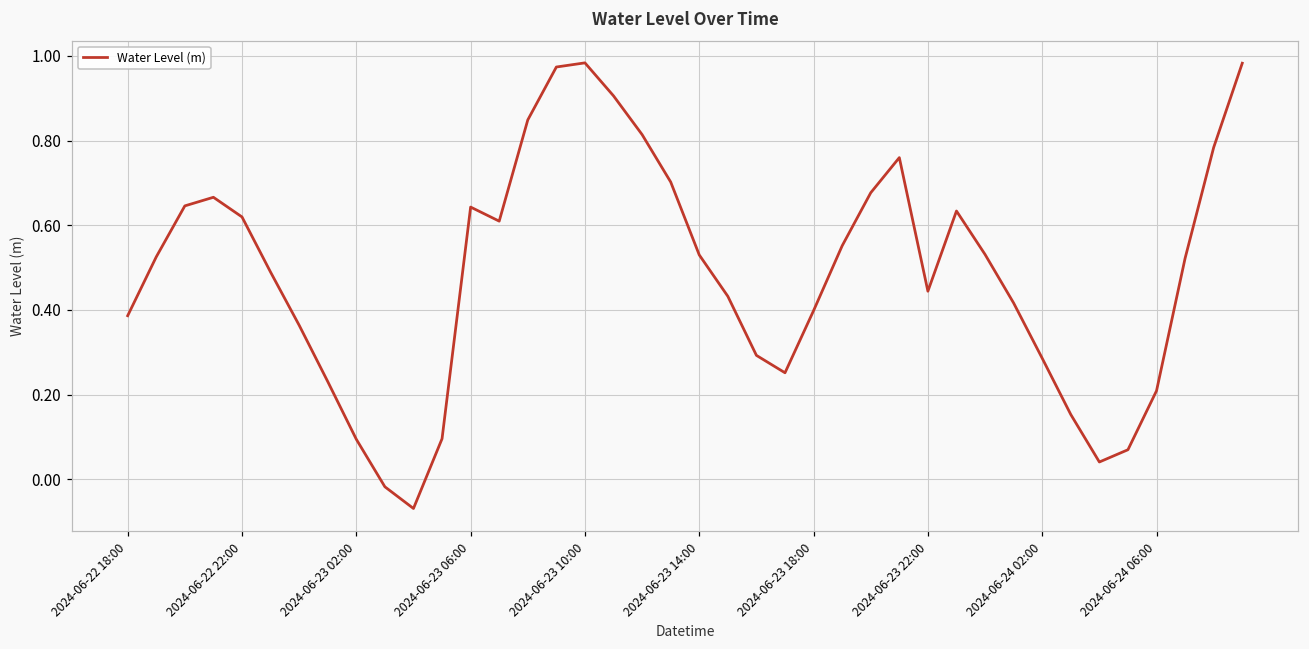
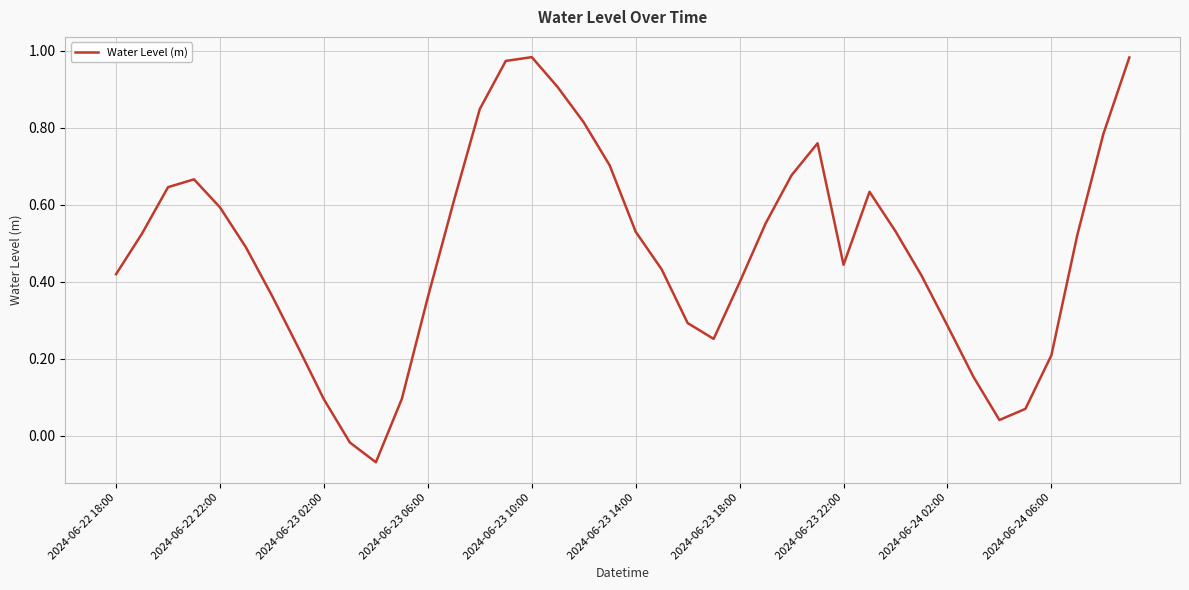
2024-06-22 18:00: 0.39 -> 0.42
2024-06-22 22:00: 0.62 -> 0.59
2024-06-23 06:00: 0.64 -> 0.36
